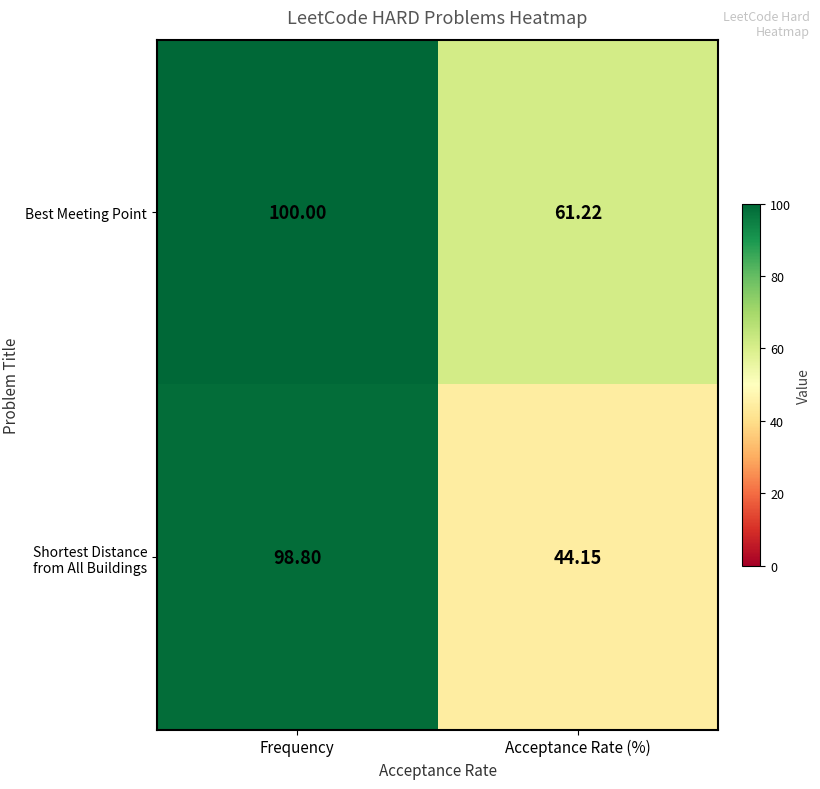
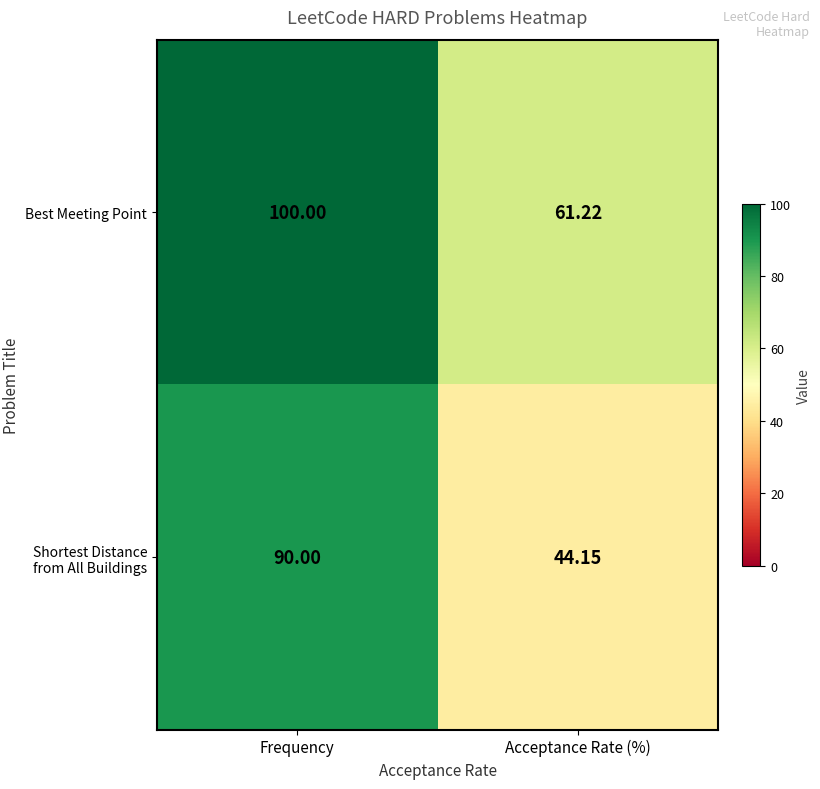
Shortest Distance from All Buildings, Frequency: 98.80 -> 90.00
